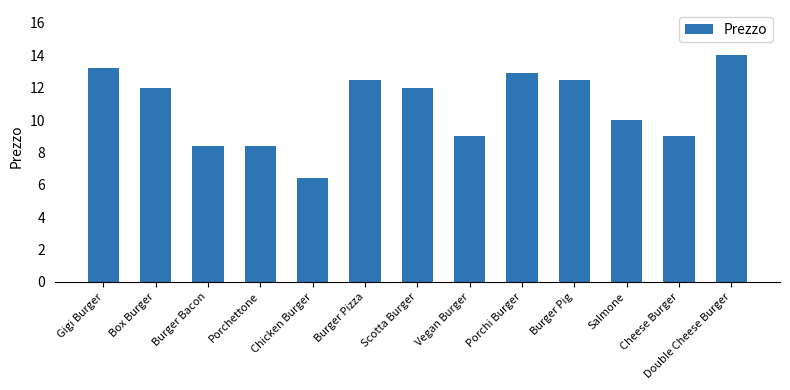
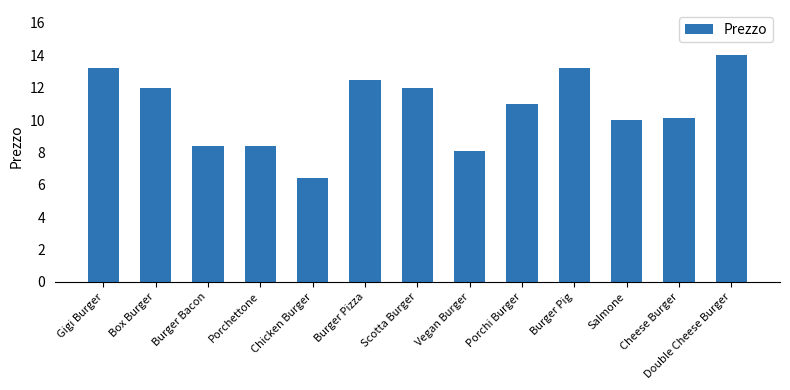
Vegan Burger: 9.0 -> 8.1
Porchi Burger: 12.9 -> 11.0
Burger Pig: 12.5 -> 13.2
Cheese Burger: 9.0 -> 10.1
